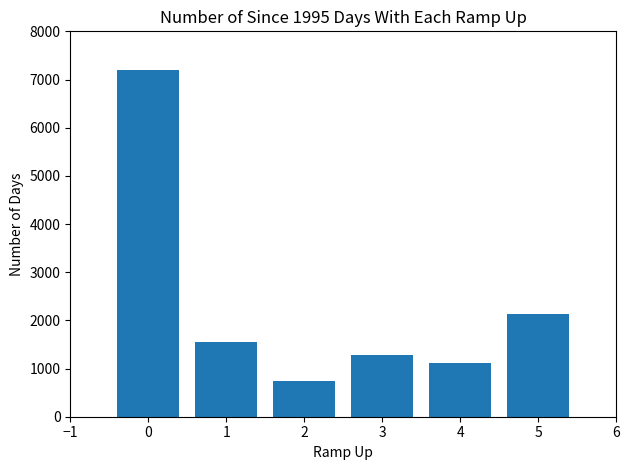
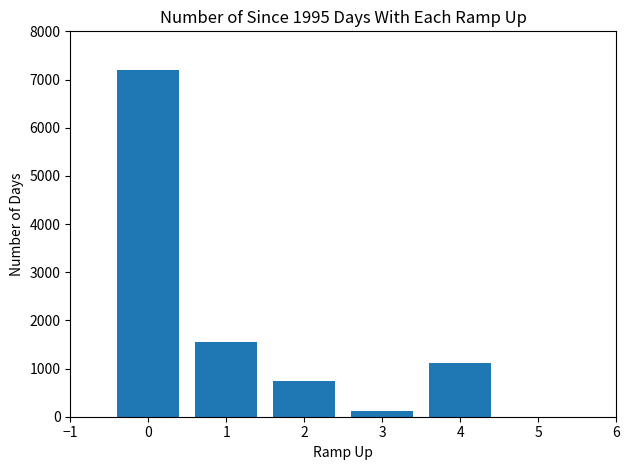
3: 1300 -> 100
5: 2100 -> 0
